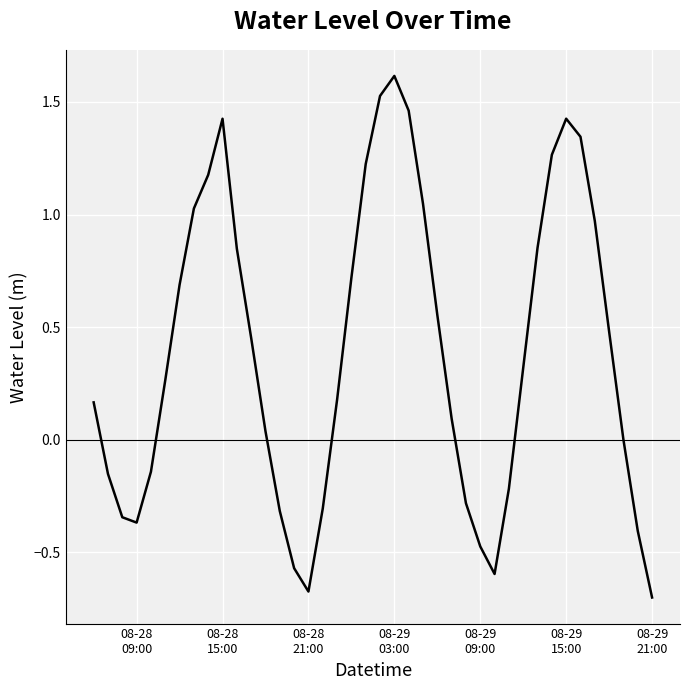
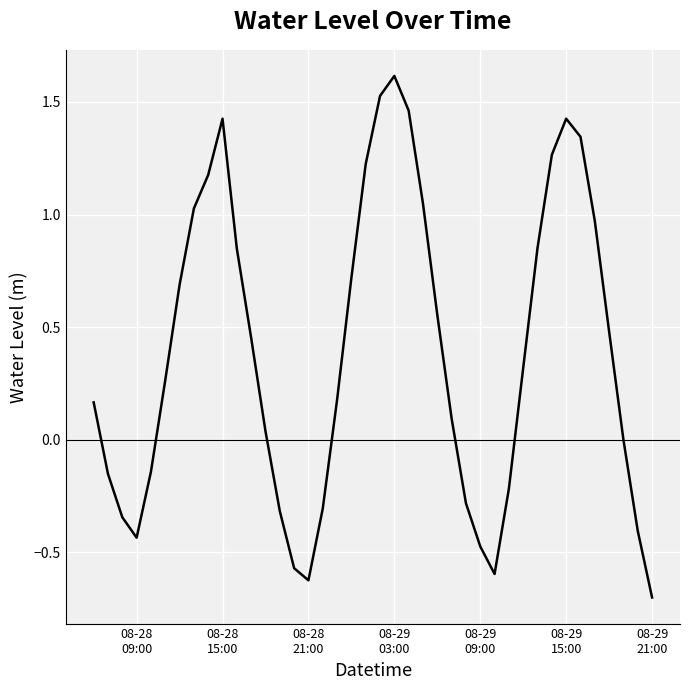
08-28 09:00: -0.37 -> -0.43
08-28 21:00: -0.67 -> -0.62
